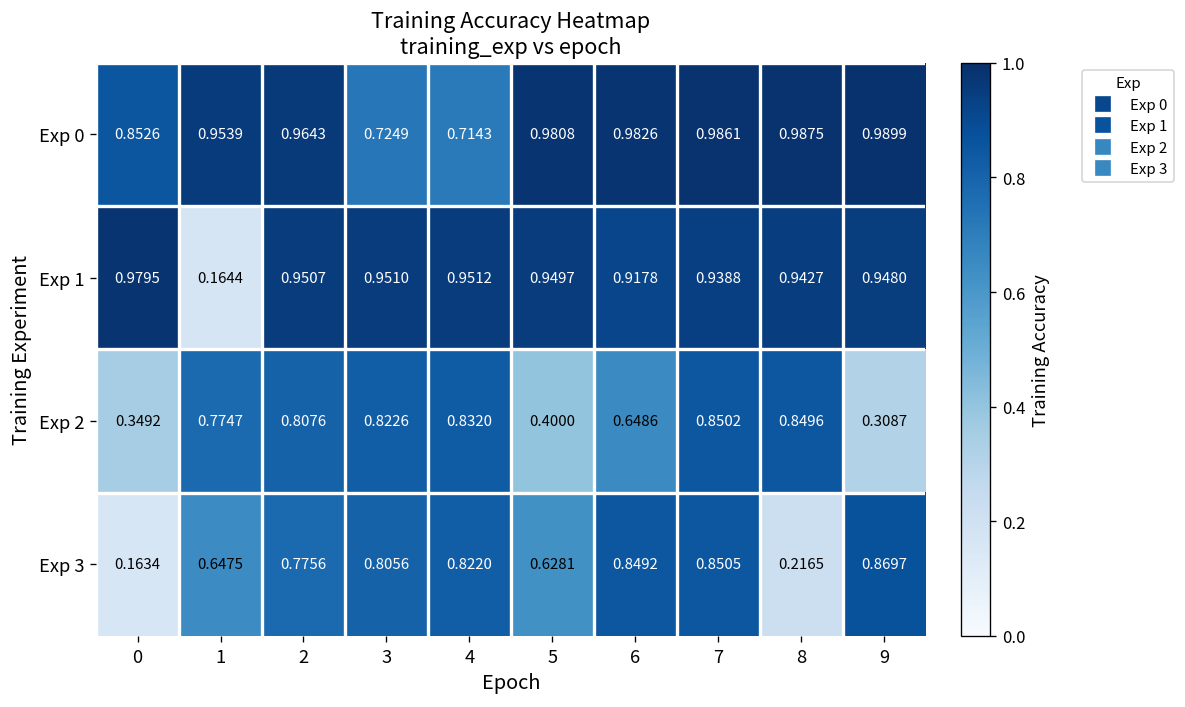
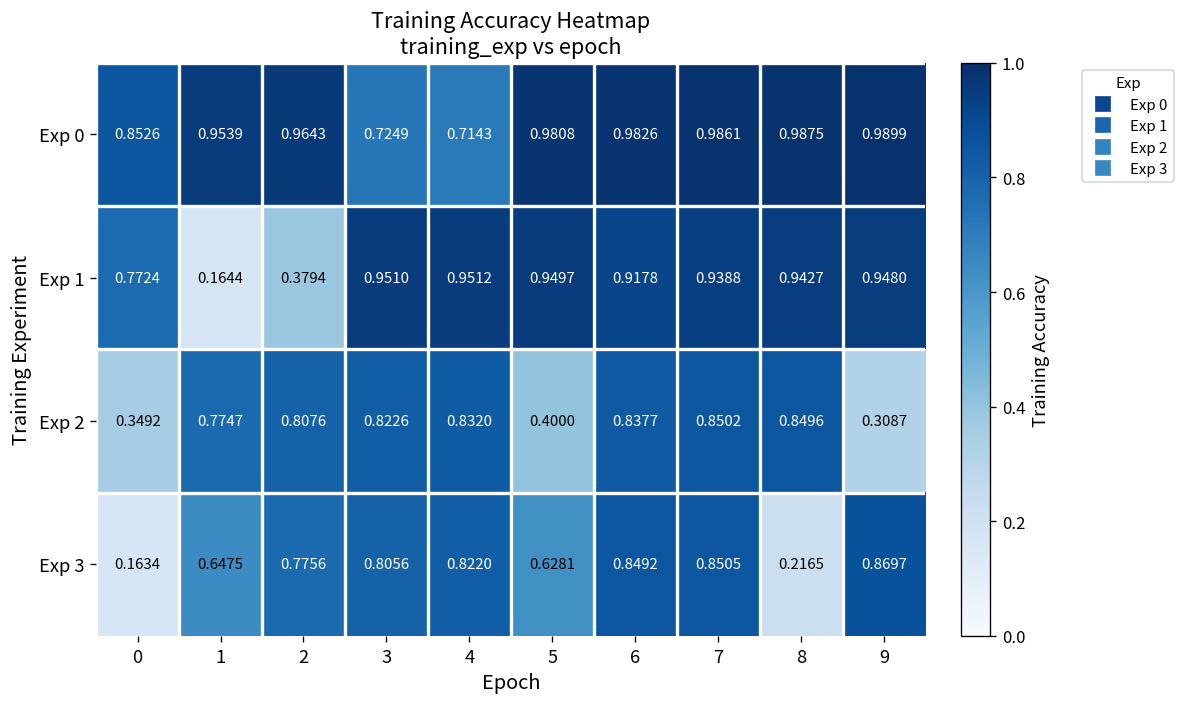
Exp 1, 0: 0.9795 -> 0.7724
Exp 1, 2: 0.9507 -> 0.3794
Exp 2, 6: 0.6486 -> 0.8377
